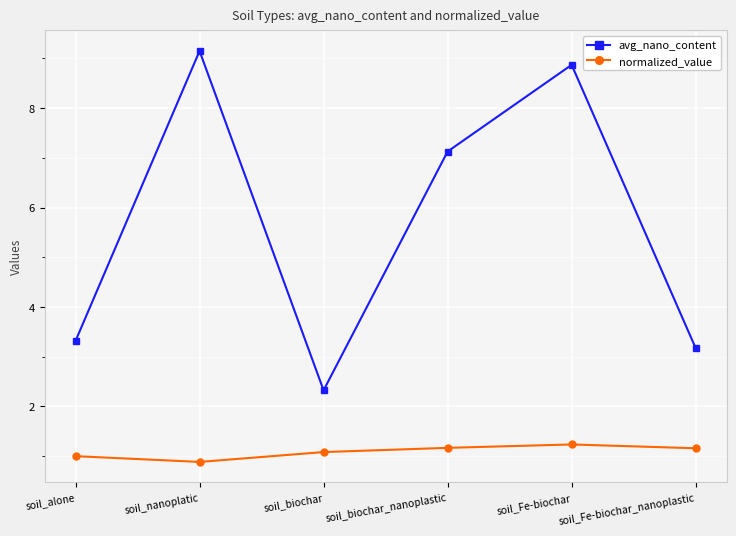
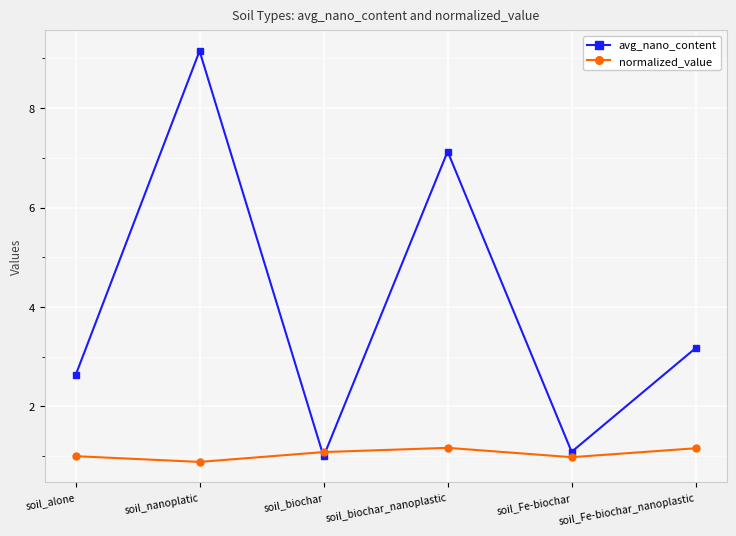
avg_nano_content, soil_alone: 3.3 -> 2.6
avg_nano_content, soil_biochar: 2.3 -> 1.0
avg_nano_content, soil_Fe-biochar: 8.9 -> 1.1
normalized_value, soil_Fe-biochar: 1.2 -> 1.0
